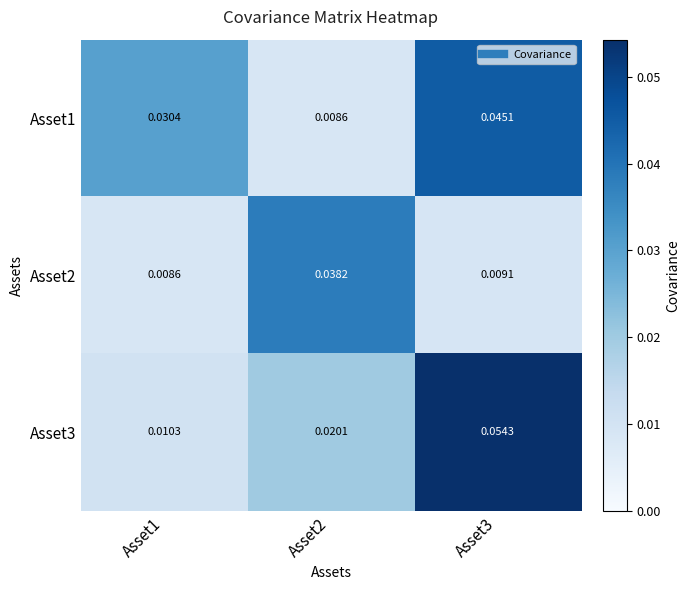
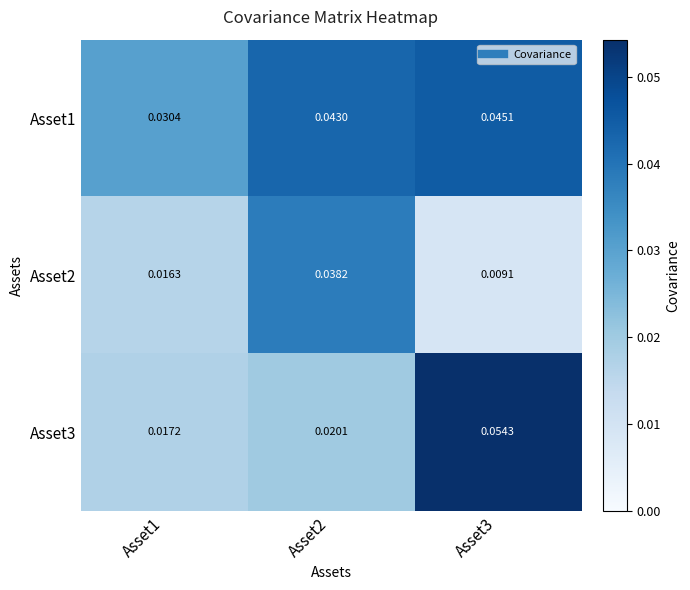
Asset1, Asset2: 0.0086 -> 0.0430
Asset2, Asset1: 0.0086 -> 0.0163
Asset3, Asset1: 0.0103 -> 0.0172
